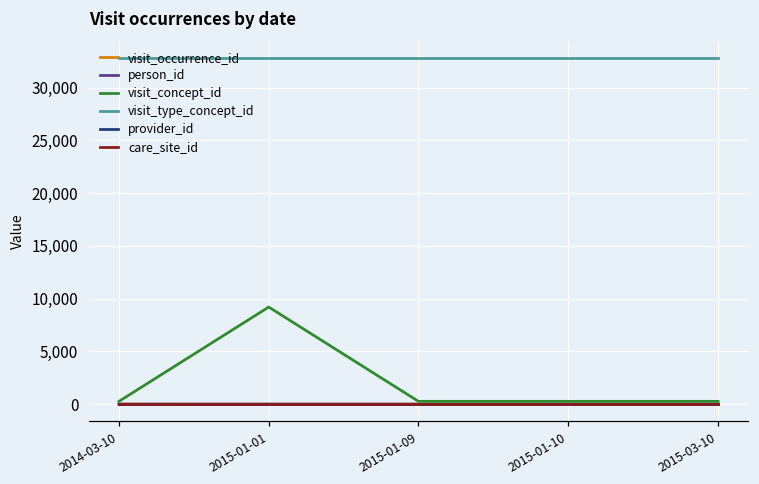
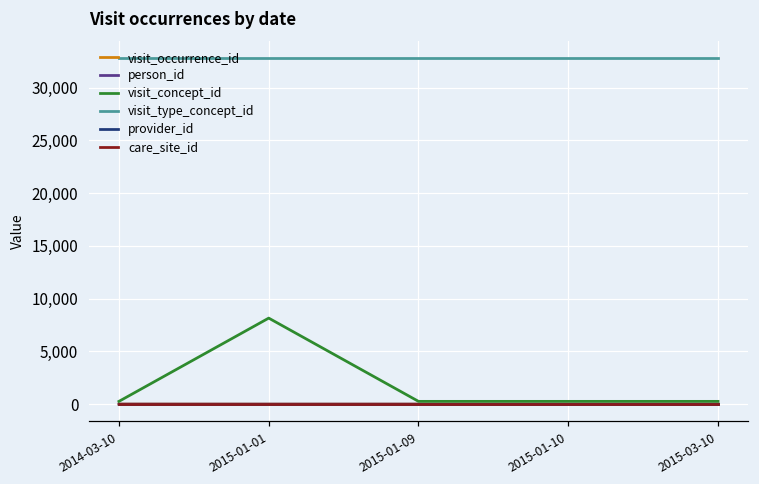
visit_concept_id, 2015-01-01: 9,000 -> 8,000
